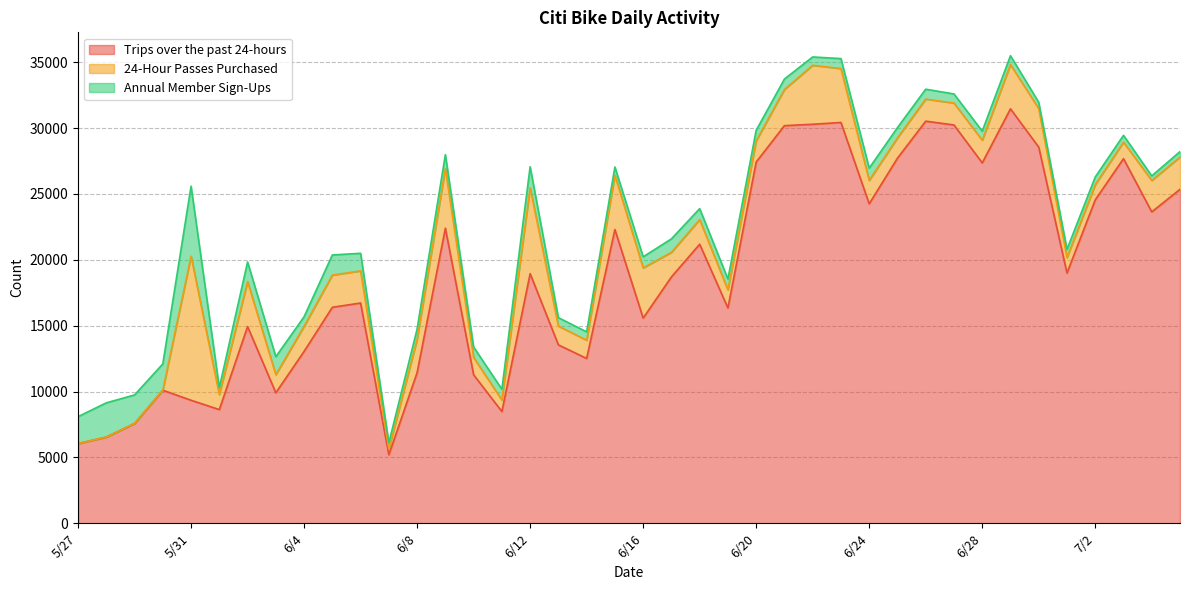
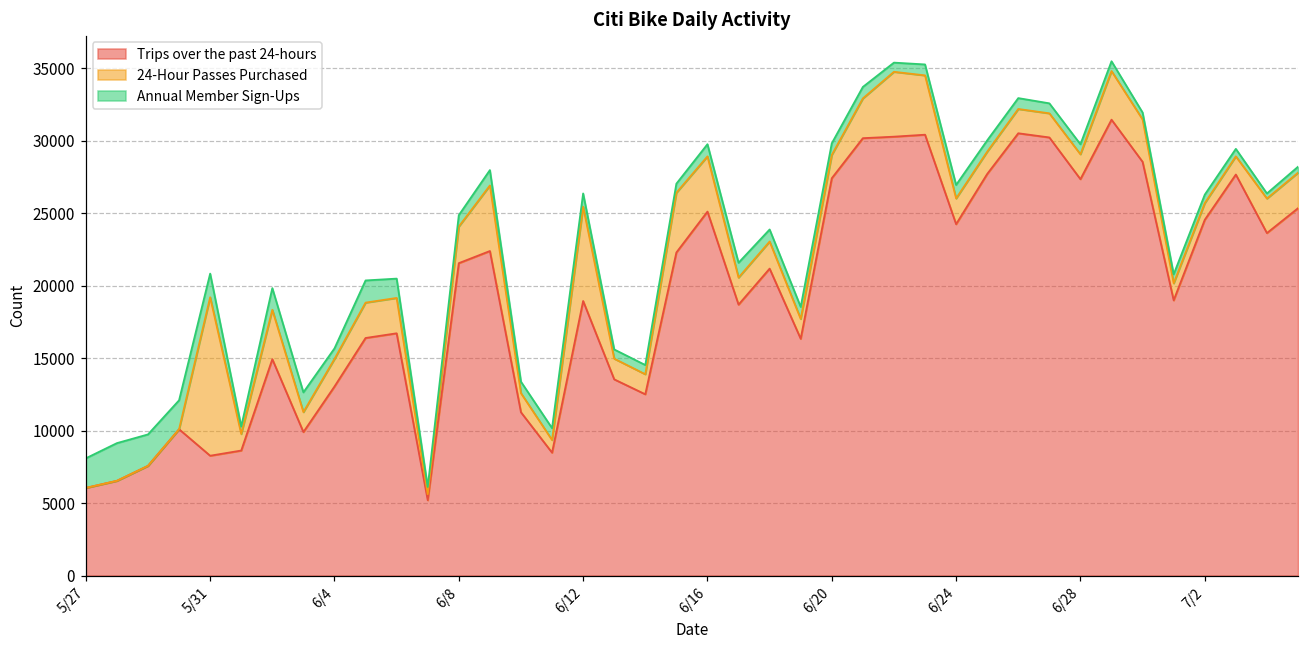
Trips over the past 24-hours, 5/31: 9300 -> 8300
Annual Member Sign-Ups, 5/31: 5300 -> 1600
Trips over the past 24-hours, 6/8: 11400 -> 21600
Annual Member Sign-Ups, 6/12: 1600 -> 900
Trips over the past 24-hours, 6/16: 15600 -> 25100
